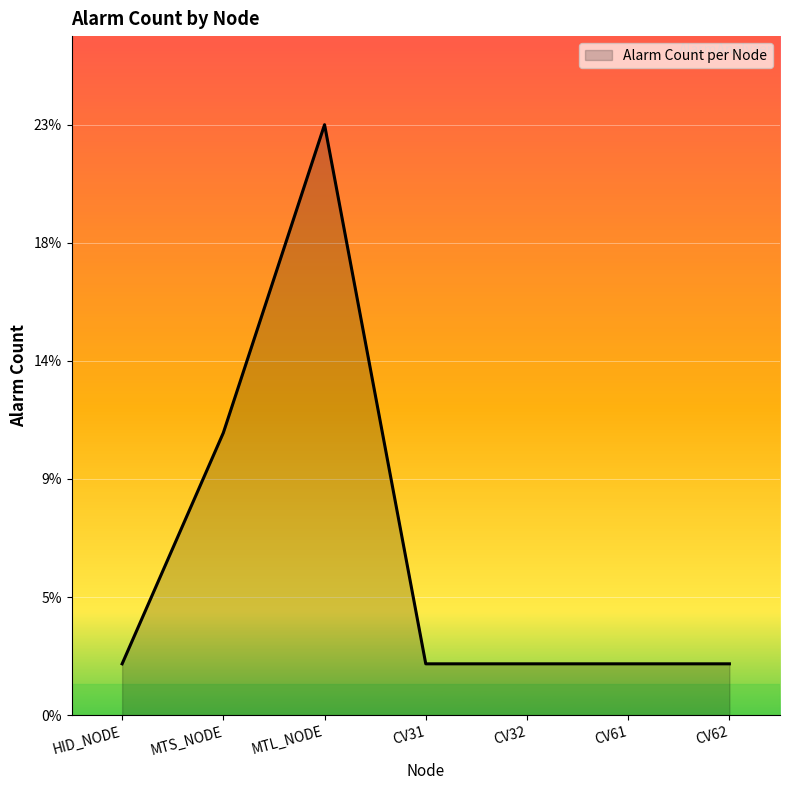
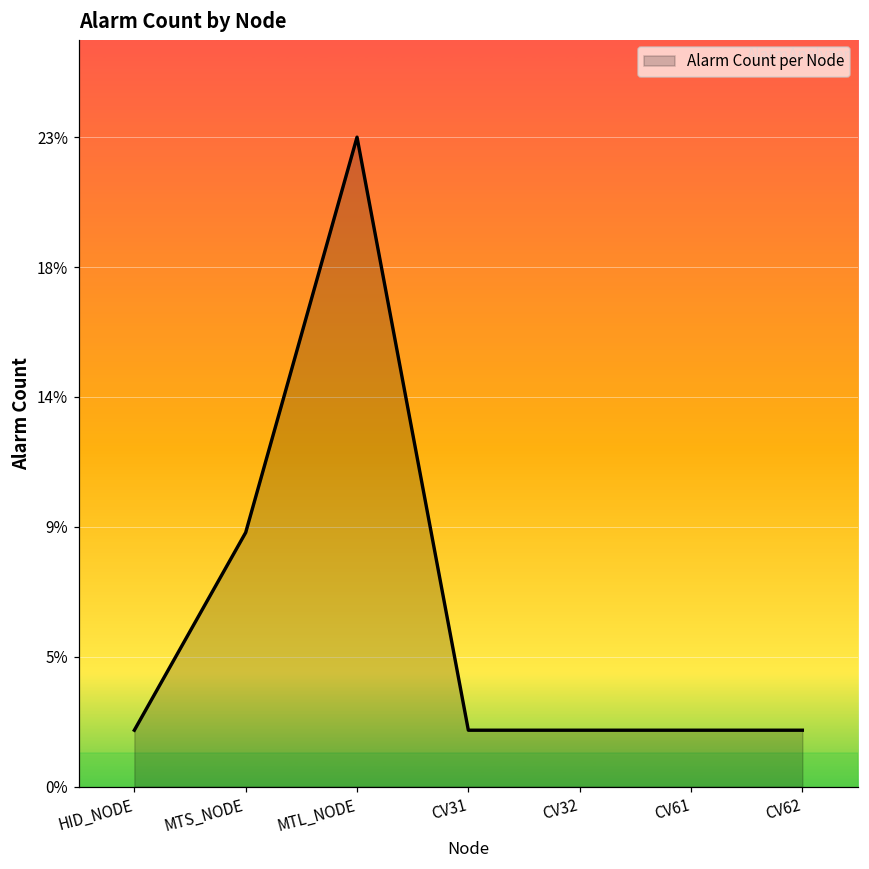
MTS_NODE: 11% -> 9%
